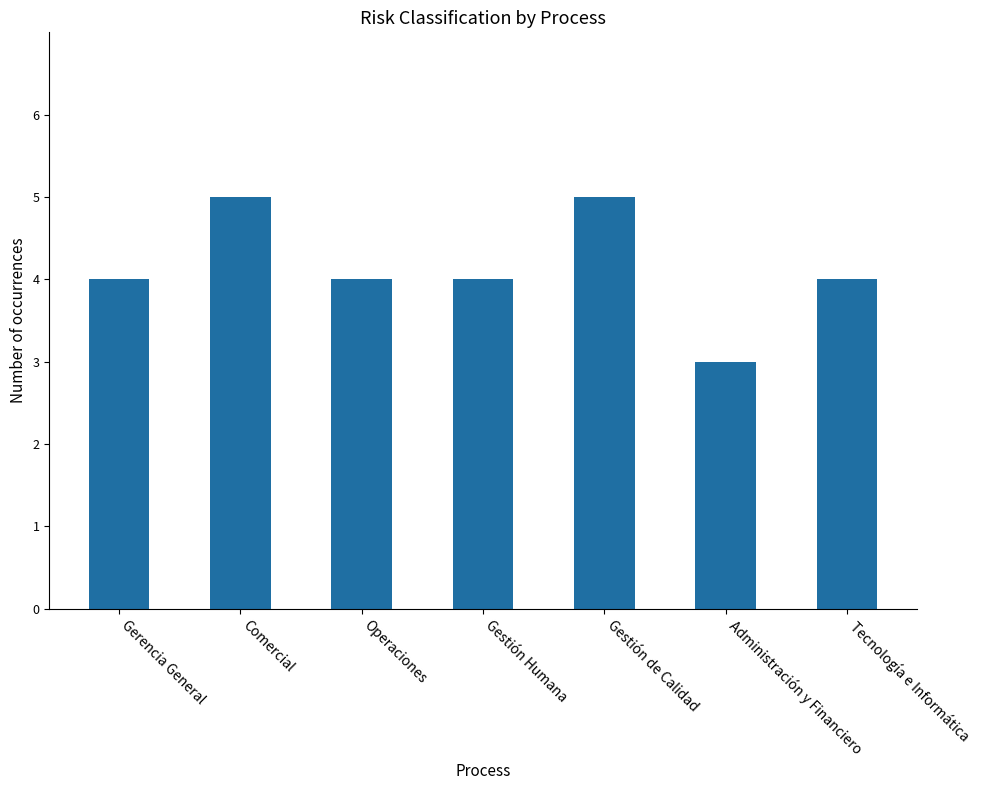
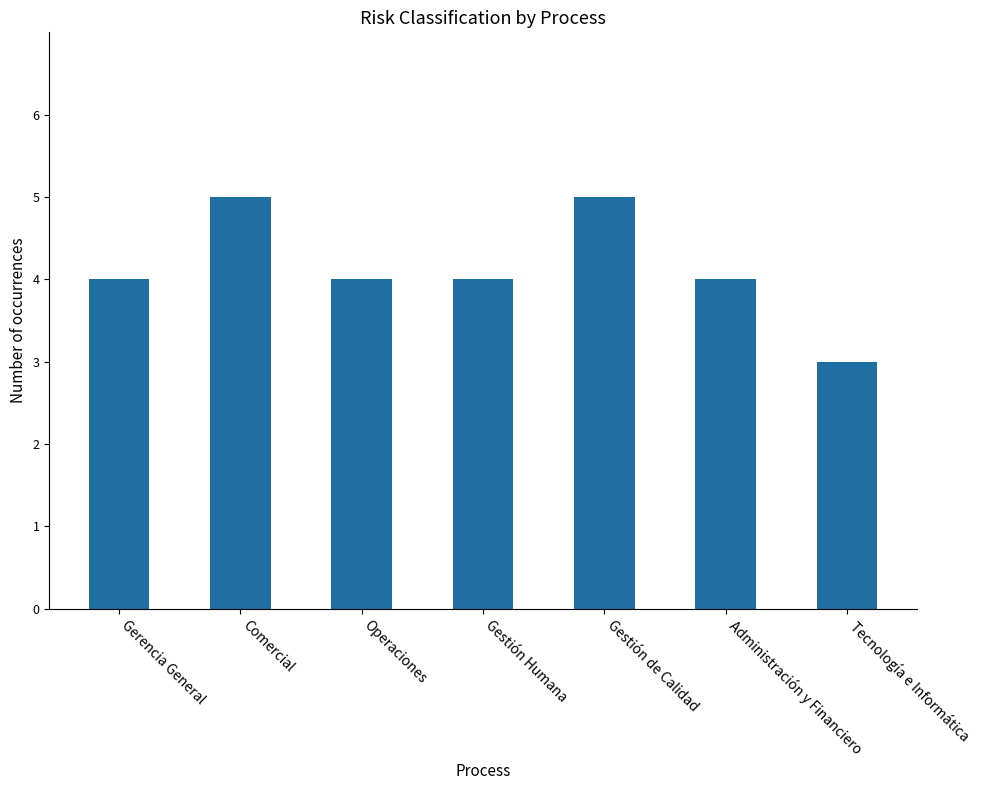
Administración y Financiero: 3 -> 4
Tecnología e Informática: 4 -> 3
